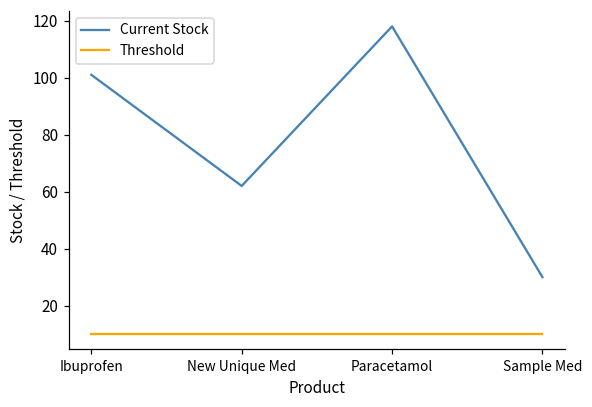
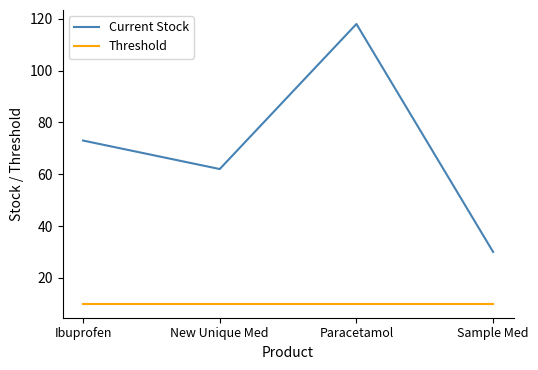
Current Stock, Ibuprofen: 101 -> 73
